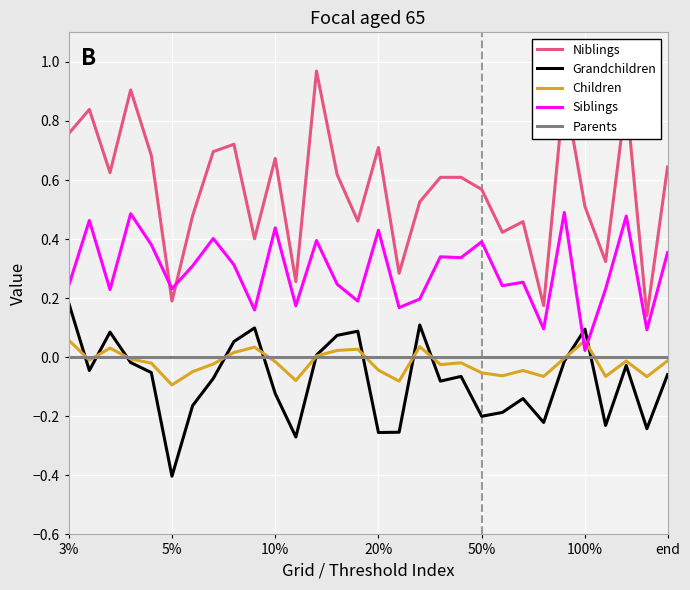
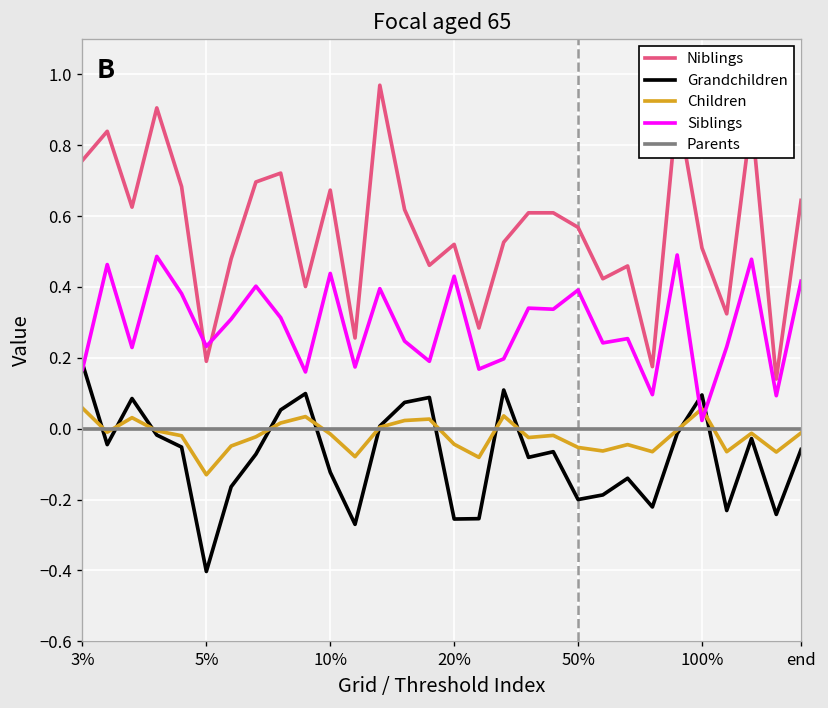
Siblings, 3%: 0.24 -> 0.17
Children, 5%: -0.09 -> -0.13
Niblings, 20%: 0.71 -> 0.52
Siblings, end: 0.35 -> 0.42
